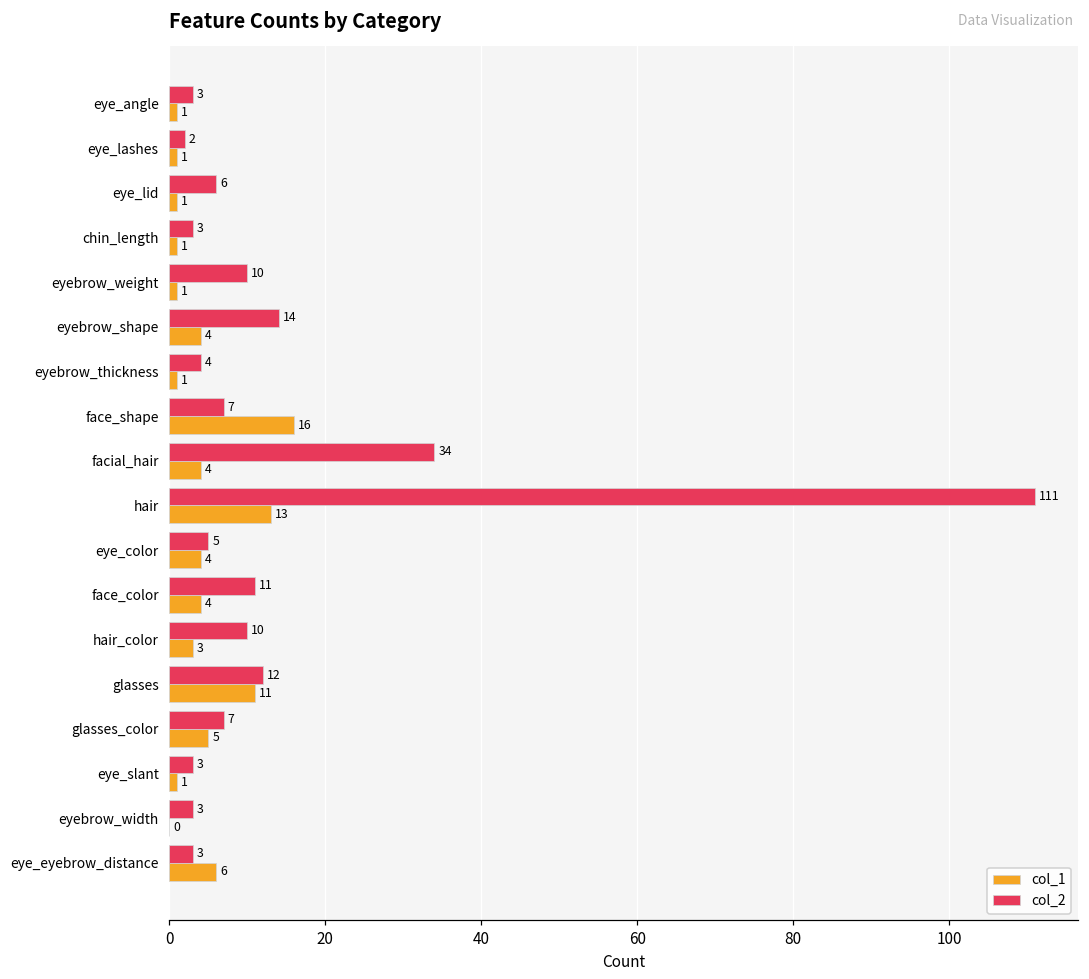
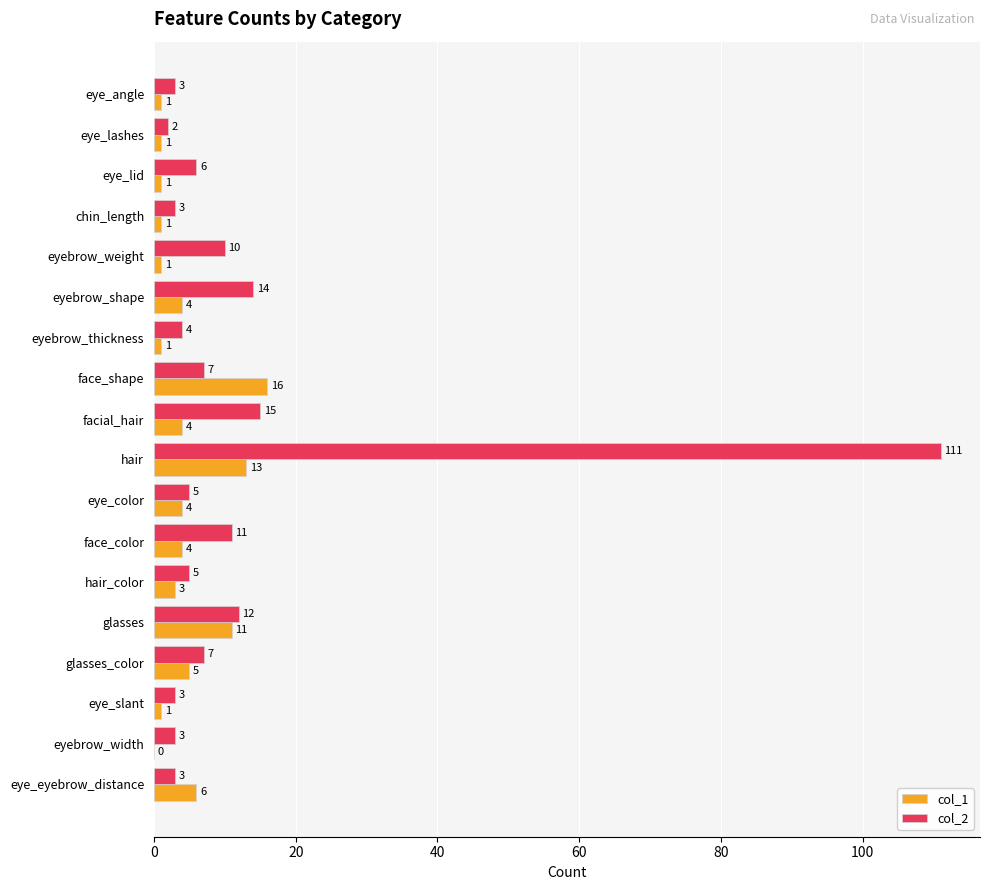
col_2, facial_hair: 34 -> 15
col_2, hair_color: 10 -> 5
